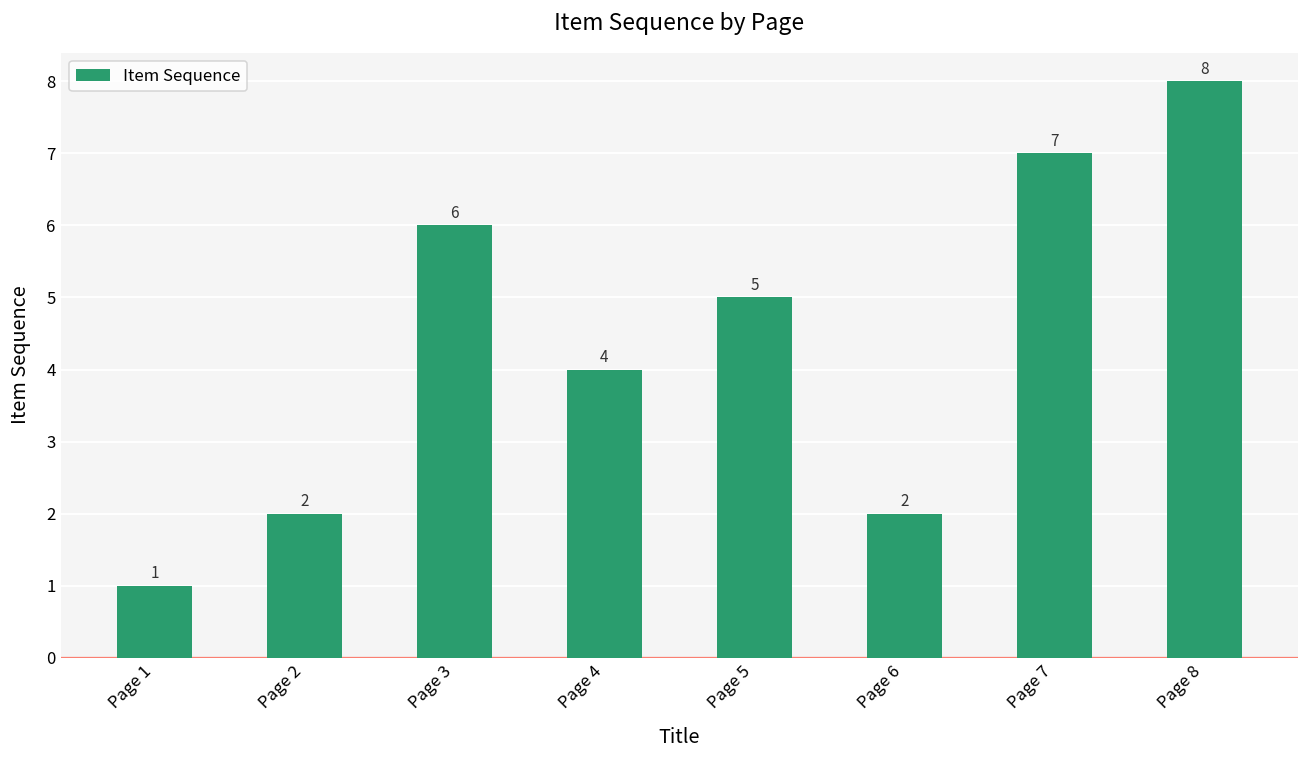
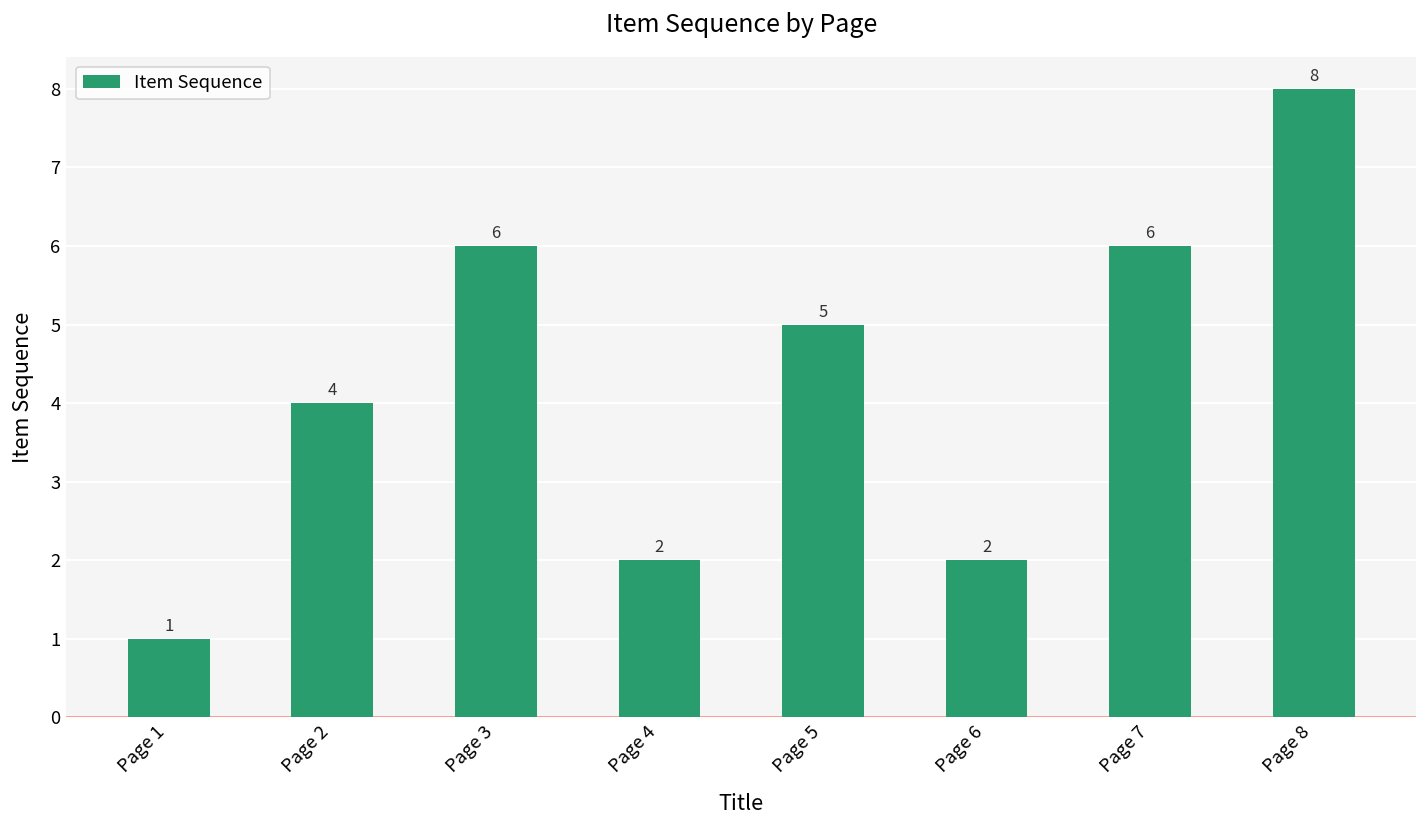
Page 2: 2 -> 4
Page 4: 4 -> 2
Page 7: 7 -> 6
